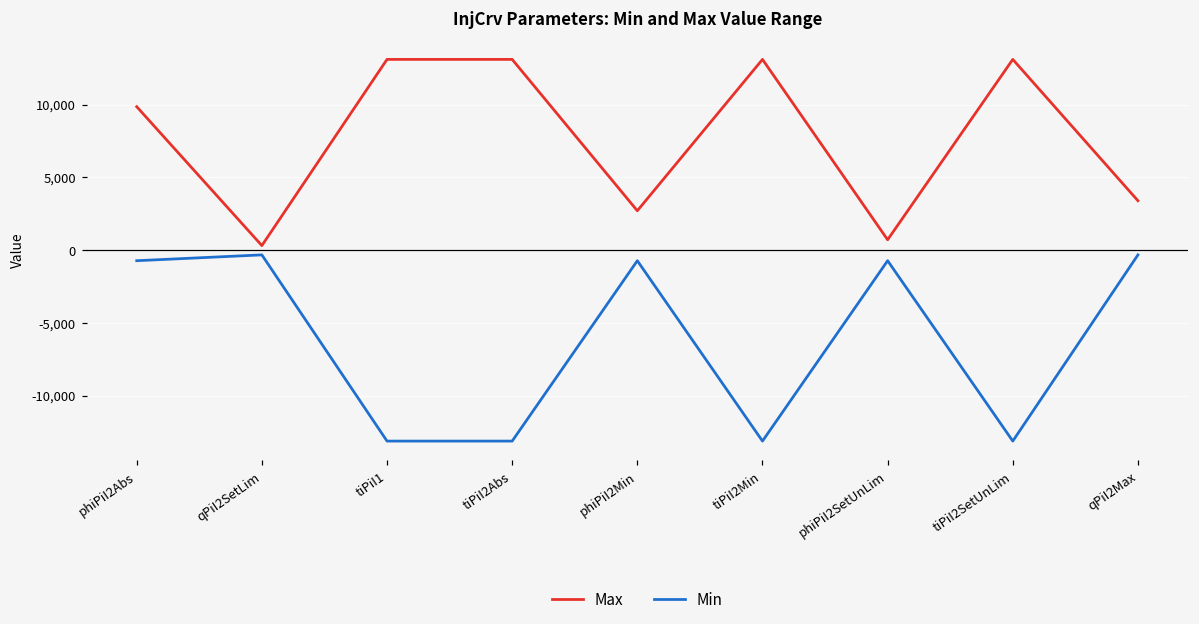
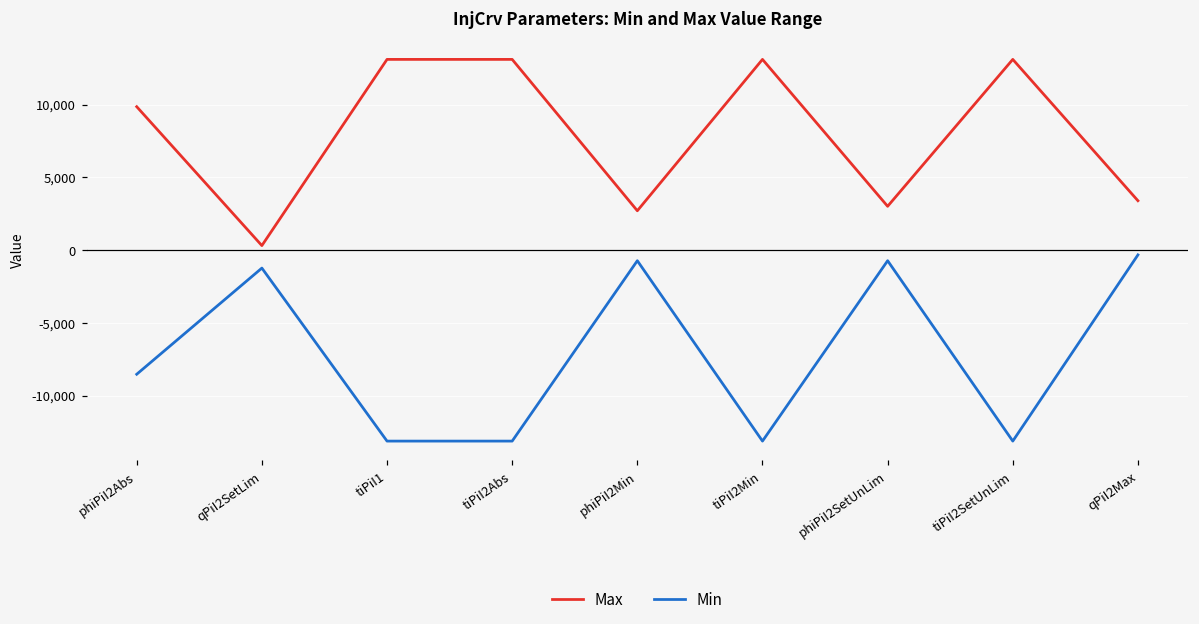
Min, phiPiI2Abs: -700 -> -8,500
Min, qPiI2SetLim: -300 -> -1,200
Max, phiPiI2SetUnLim: 700 -> 3,000
